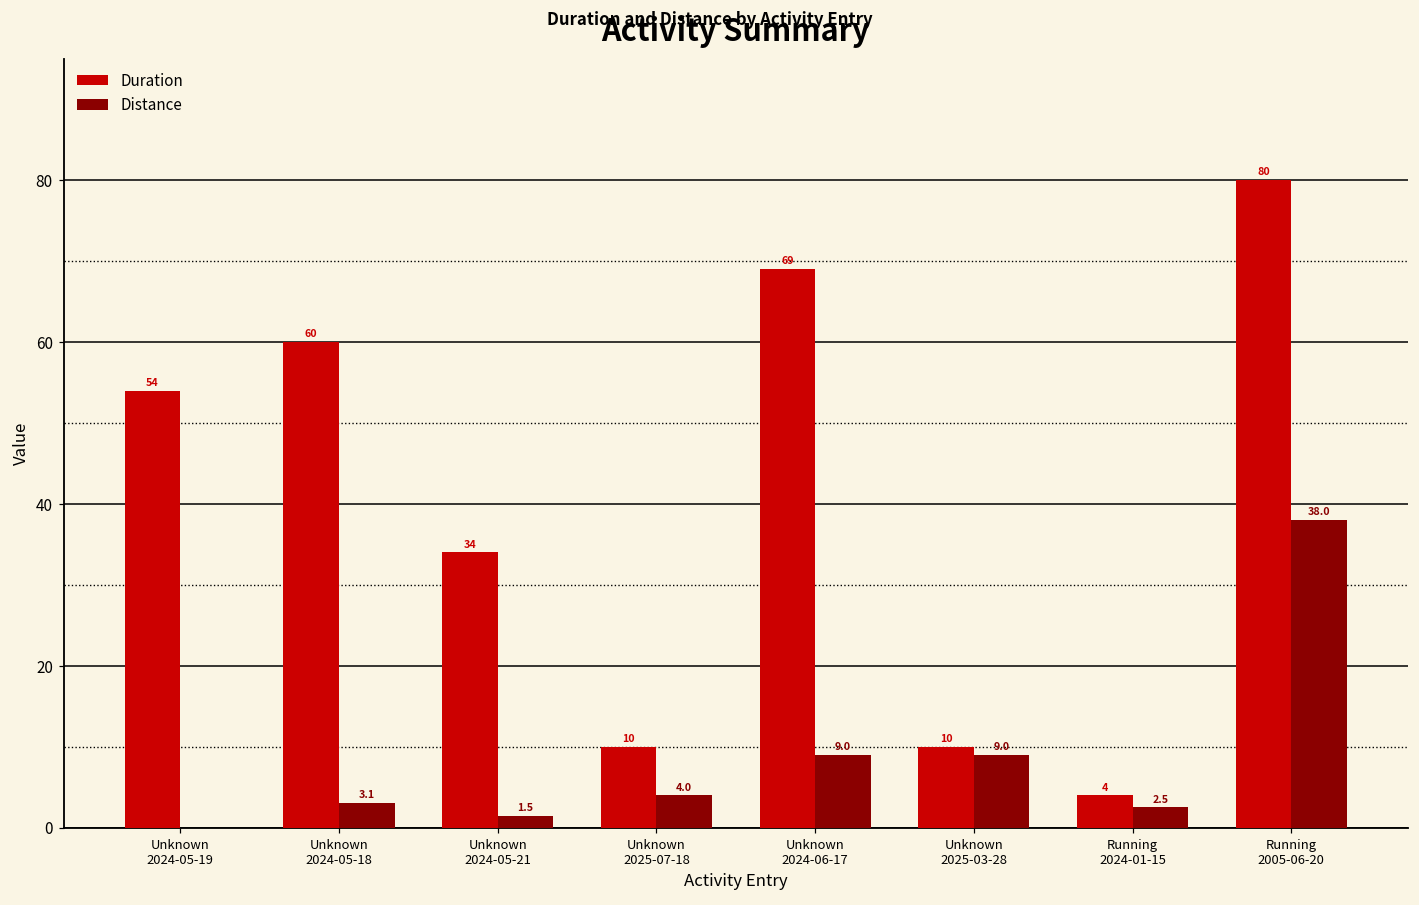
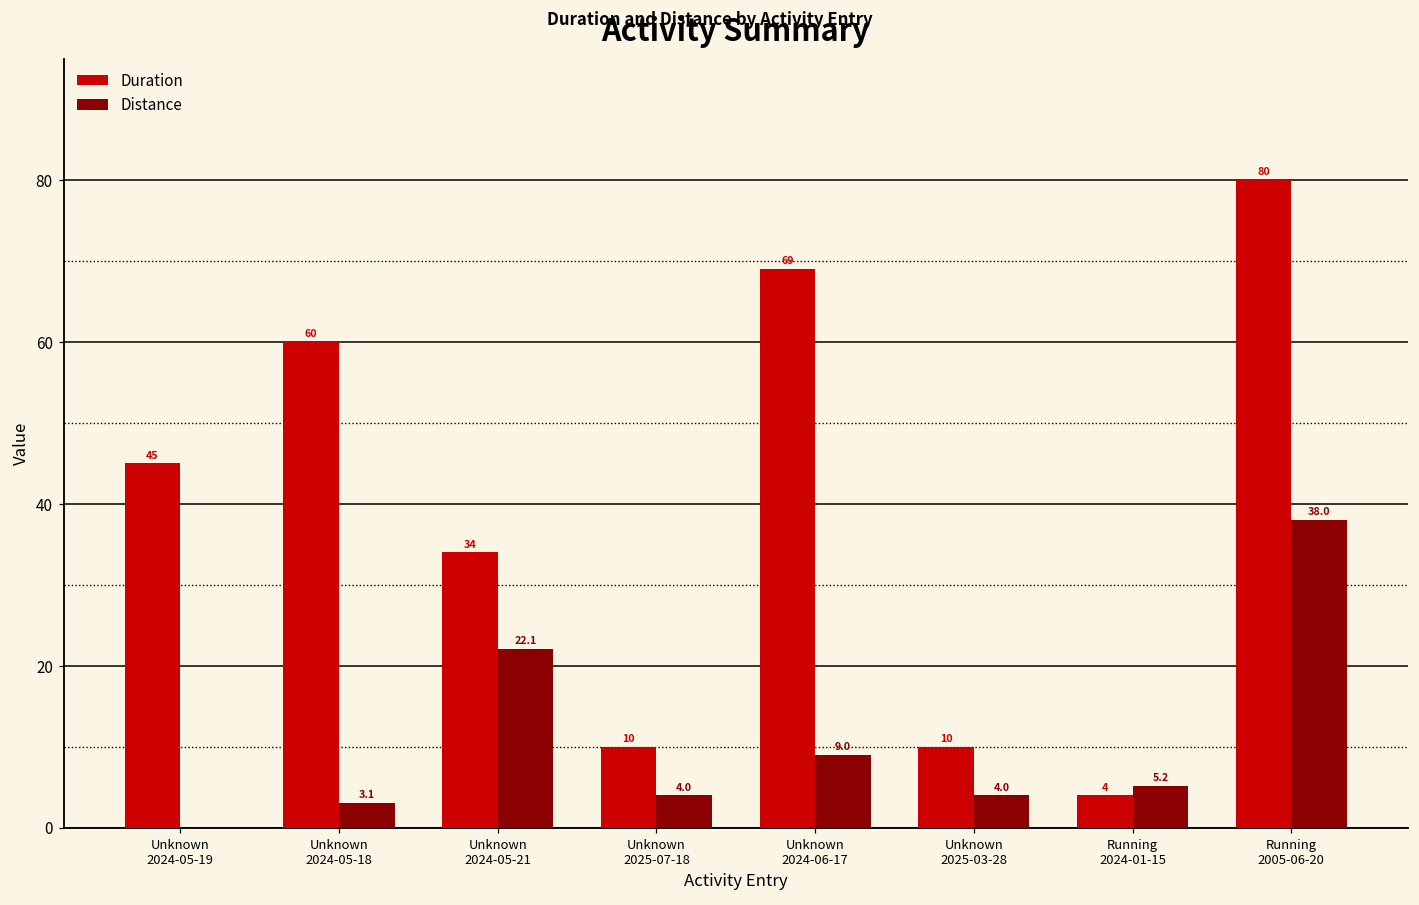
Duration, Unknown 2024-05-19: 54 -> 45
Distance, Unknown 2024-05-21: 1.5 -> 22.1
Distance, Unknown 2025-03-28: 9.0 -> 4.0
Distance, Running 2024-01-15: 2.5 -> 5.2
